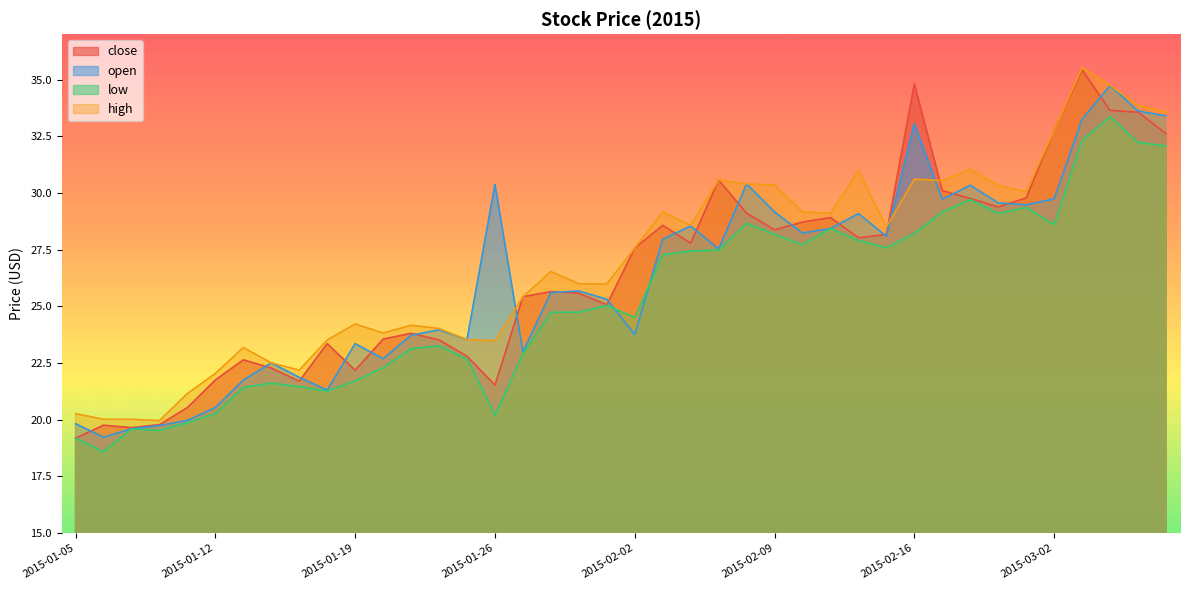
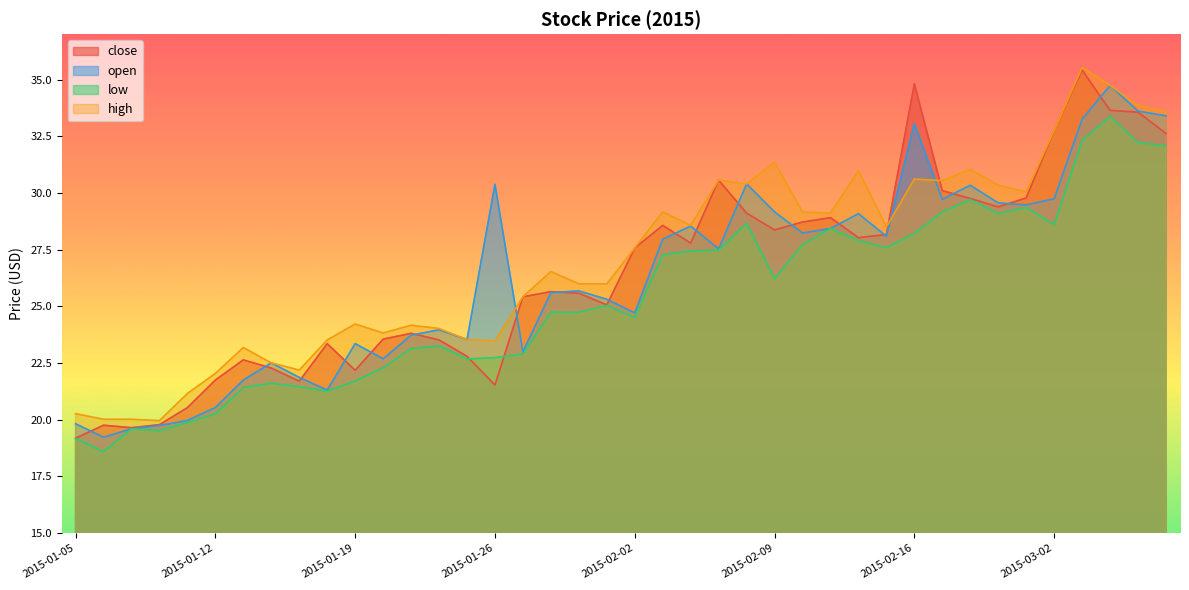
low, 2015-01-26: 20.2 -> 22.7
open, 2015-02-02: 23.8 -> 24.7
low, 2015-02-09: 28.2 -> 26.2
high, 2015-02-09: 30.3 -> 31.4
